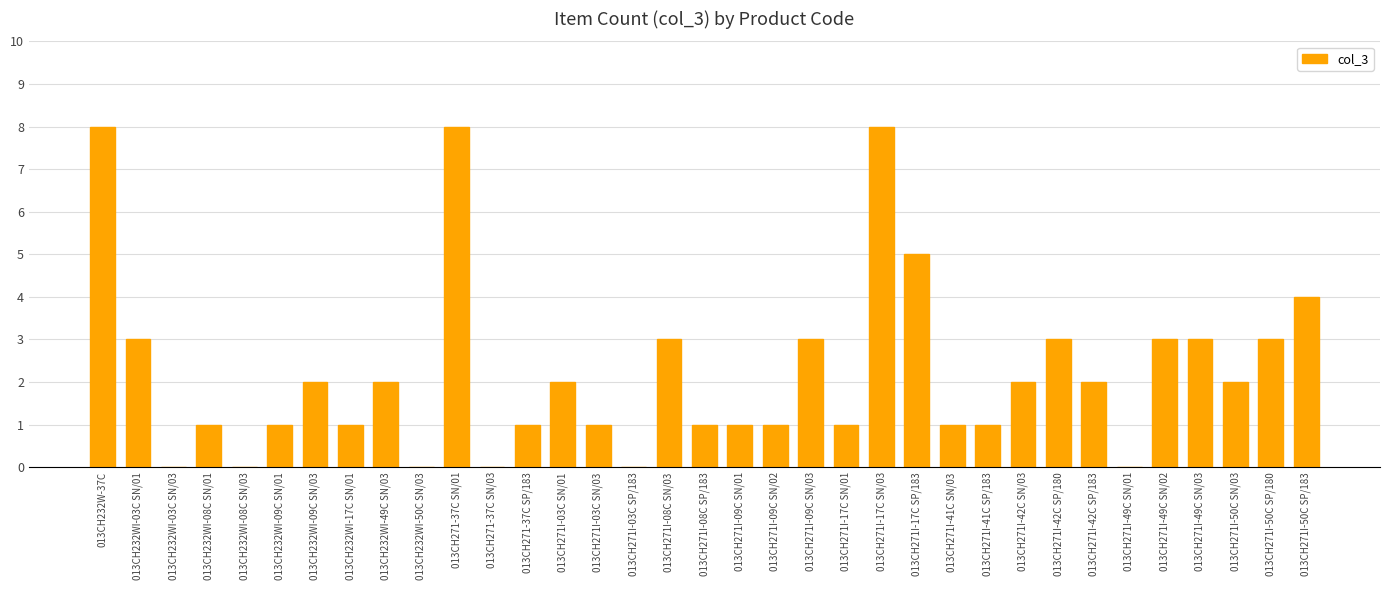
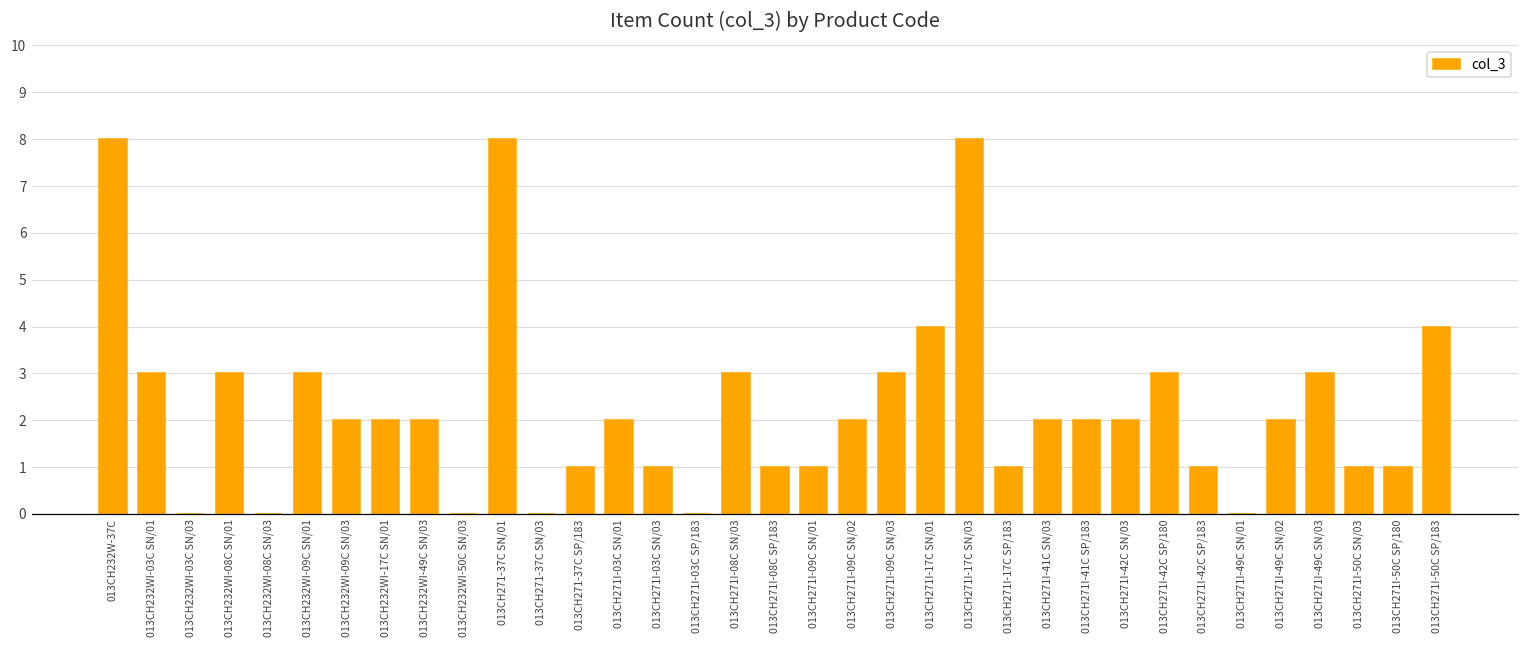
013CH232WI-08C SN/01: 1 -> 3
013CH232WI-09C SN/01: 1 -> 3
013CH232WI-17C SN/01: 1 -> 2
013CH271I-09C SN/02: 1 -> 2
013CH271I-17C SN/01: 1 -> 4
013CH271I-17C SP/183: 5 -> 1
013CH271I-41C SN/03: 1 -> 2
013CH271I-41C SP/183: 1 -> 2
013CH271I-42C SP/183: 2 -> 1
013CH271I-49C SN/02: 3 -> 2
013CH271I-50C SN/03: 2 -> 1
013CH271I-50C SP/180: 3 -> 1
